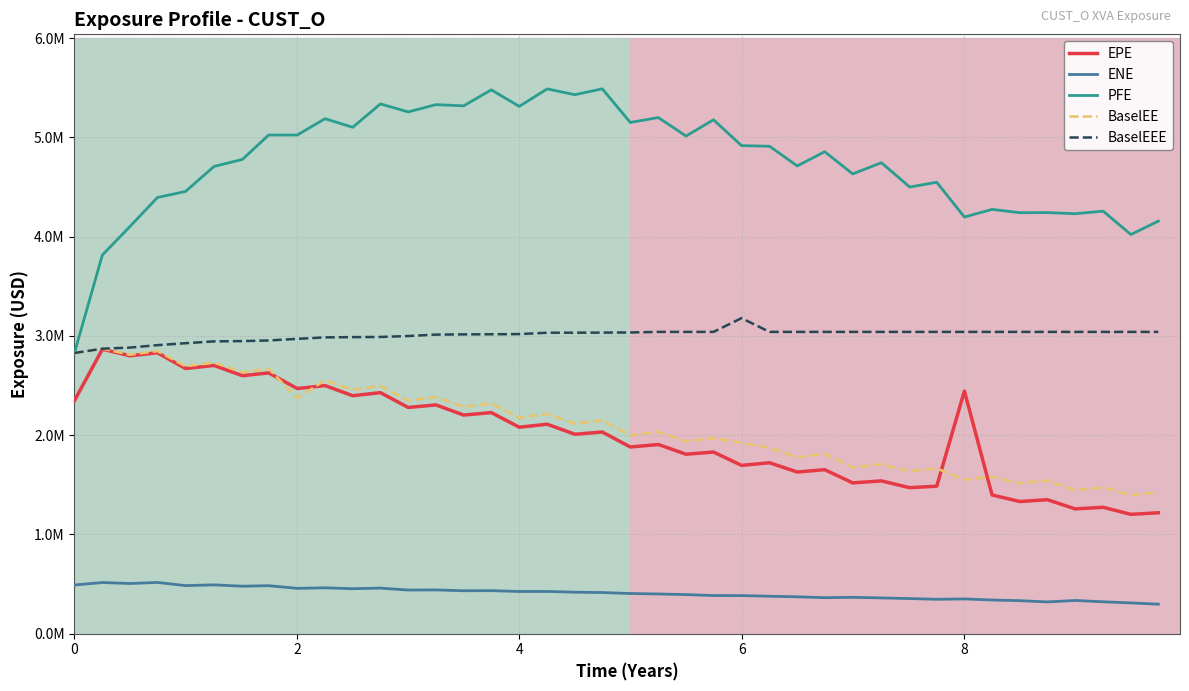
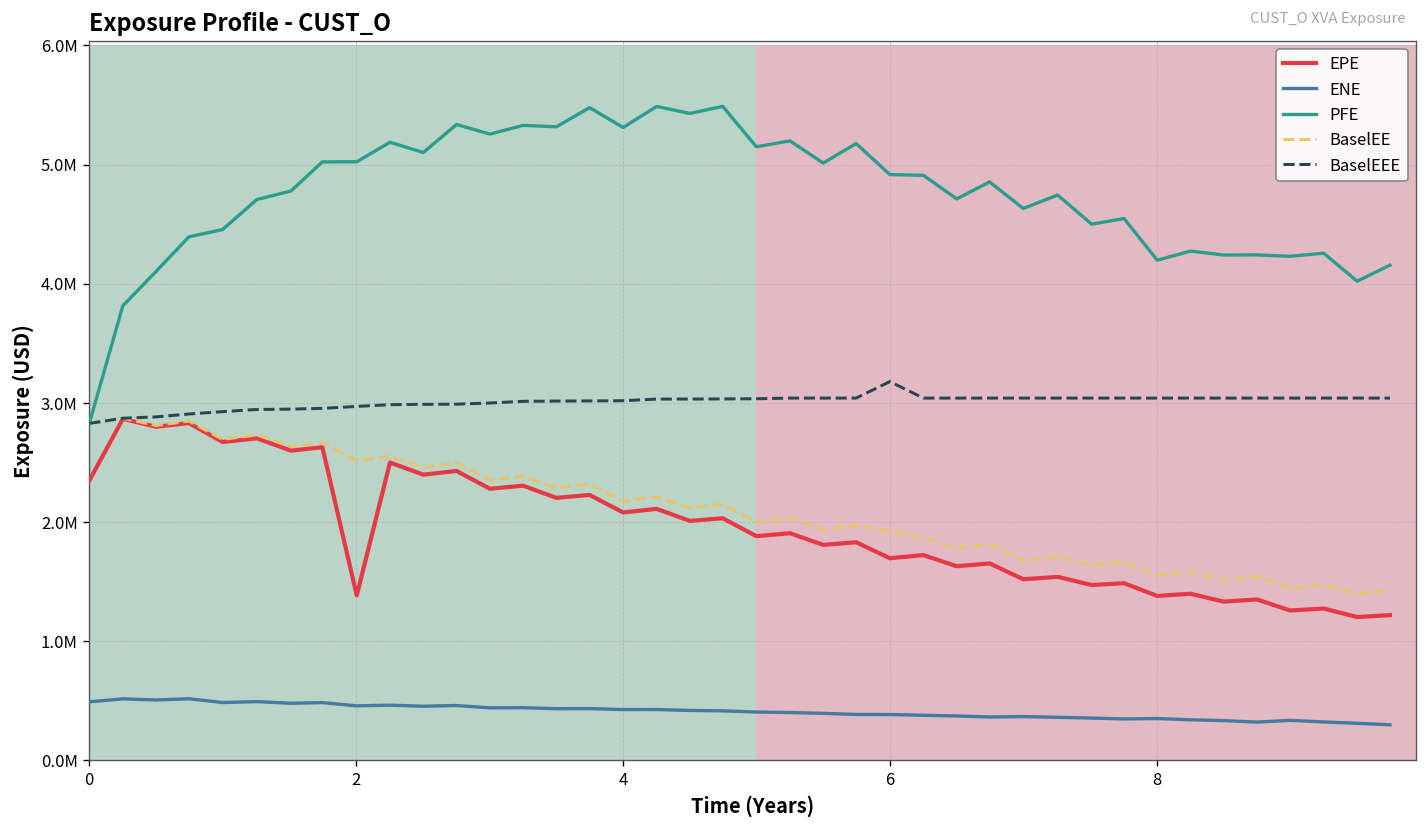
EPE, 2: 2500000 -> 1400000
BaselEE, 2: 2400000 -> 2500000
EPE, 8: 2400000 -> 1400000
